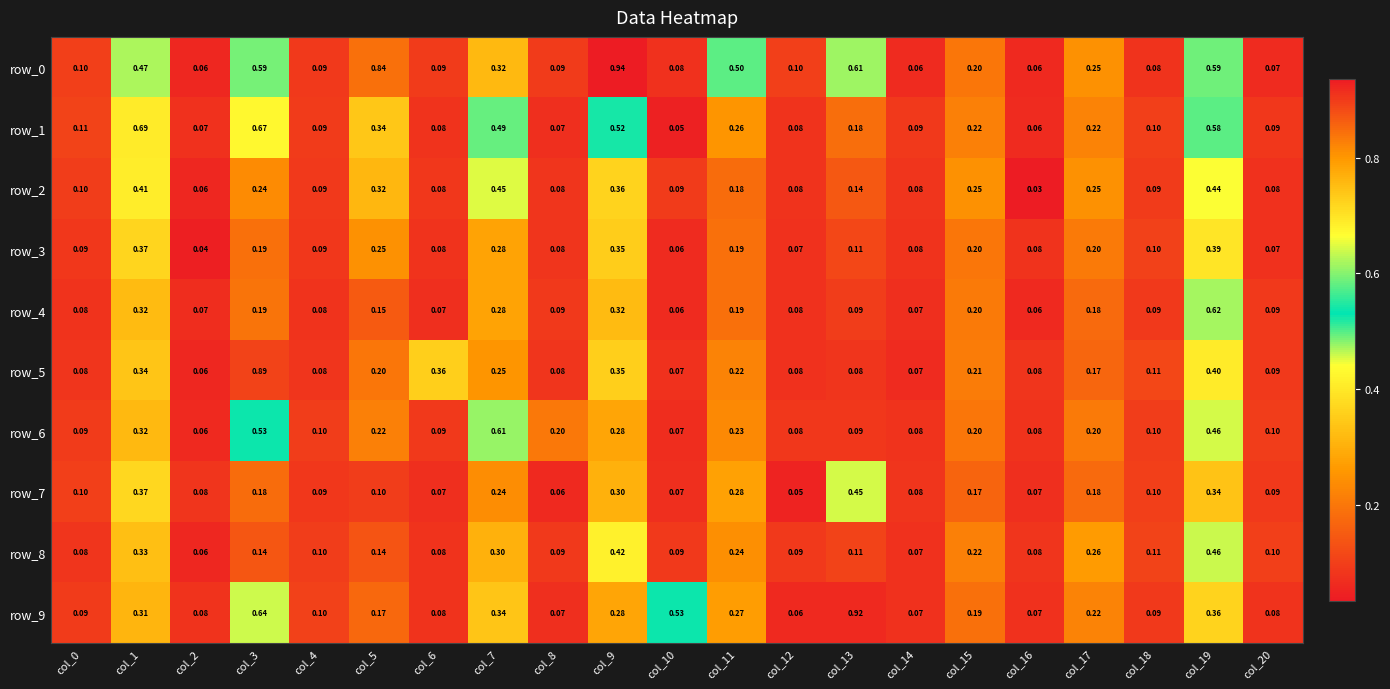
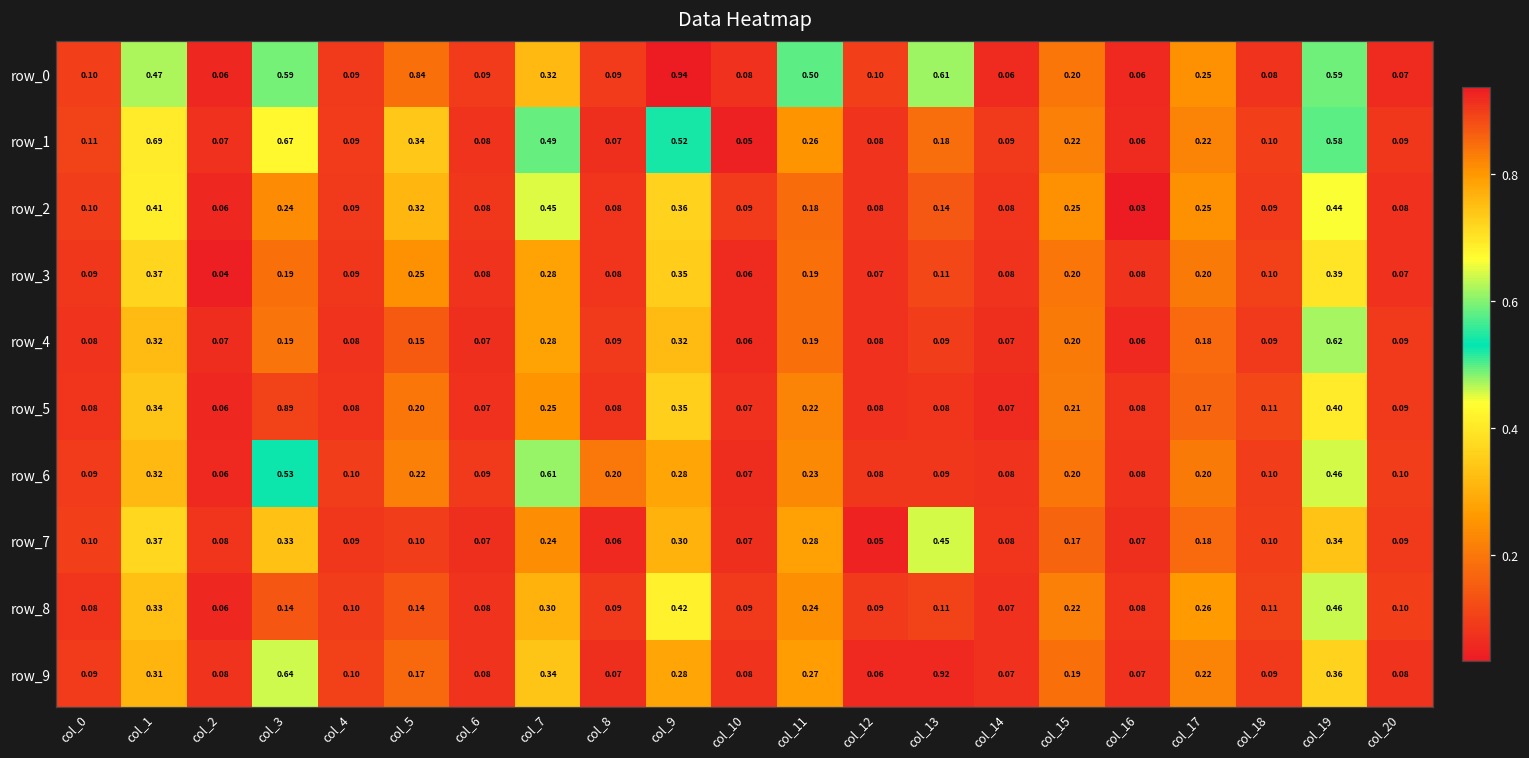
row_5, col_6: 0.36 -> 0.07
row_7, col_3: 0.18 -> 0.33
row_9, col_10: 0.53 -> 0.08
